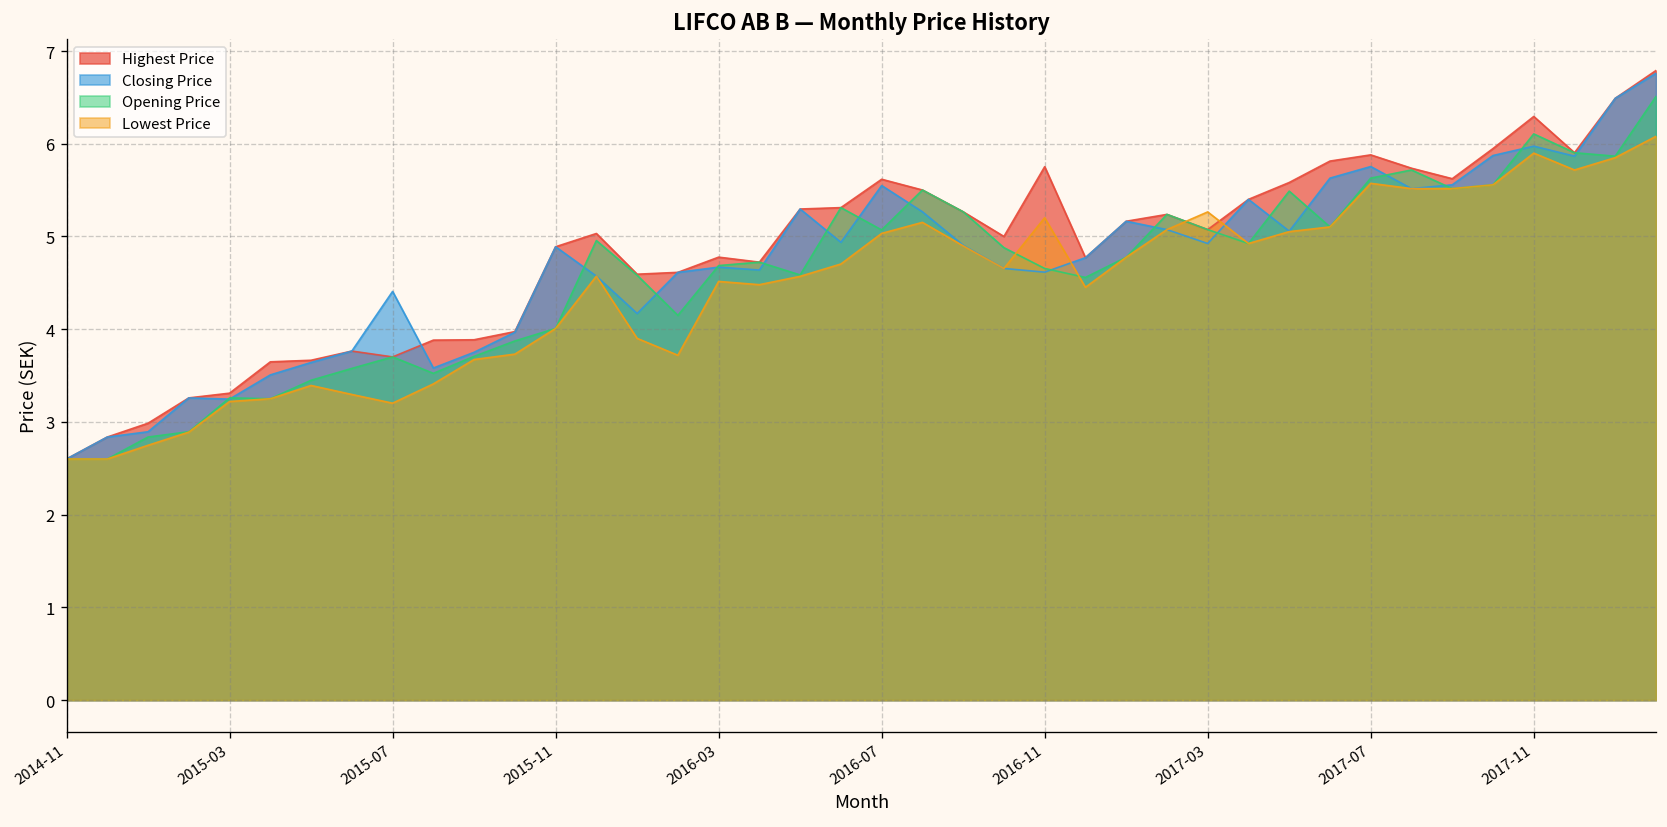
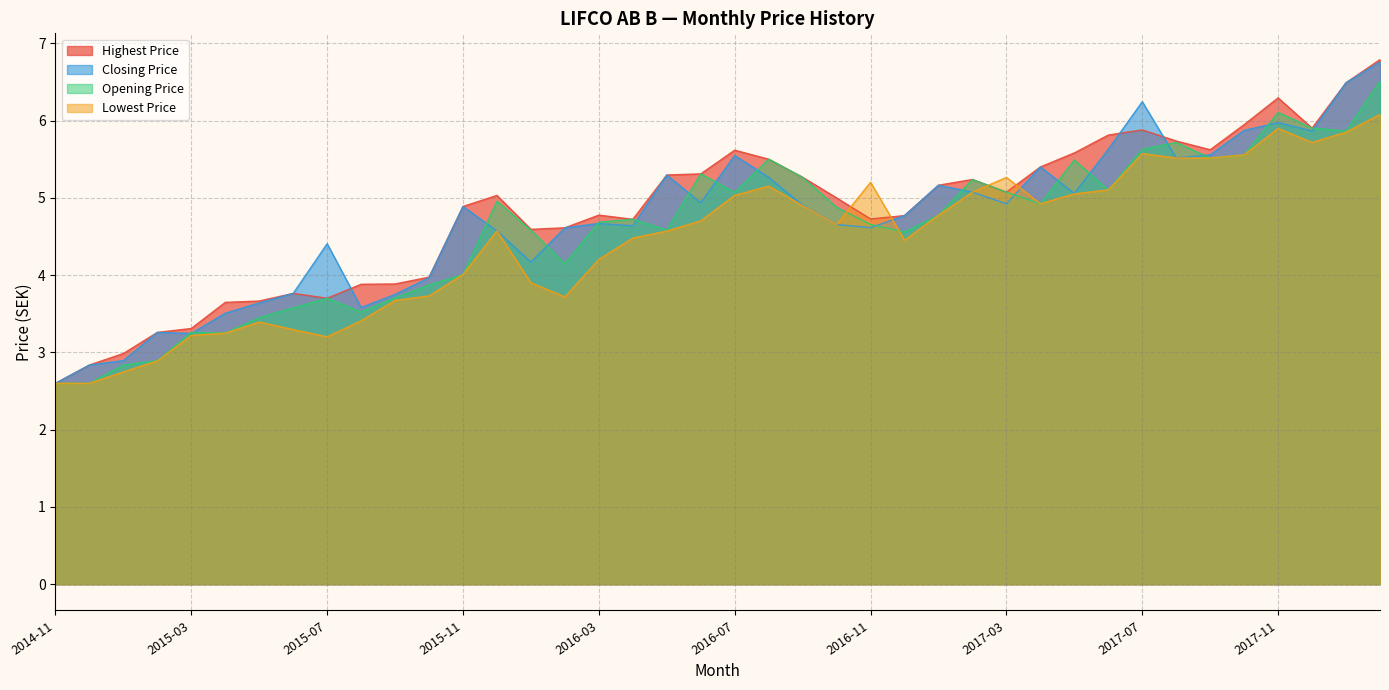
Lowest Price, 2016-03: 4.5 -> 4.2
Highest Price, 2016-11: 5.8 -> 4.7
Closing Price, 2017-07: 5.8 -> 6.2
